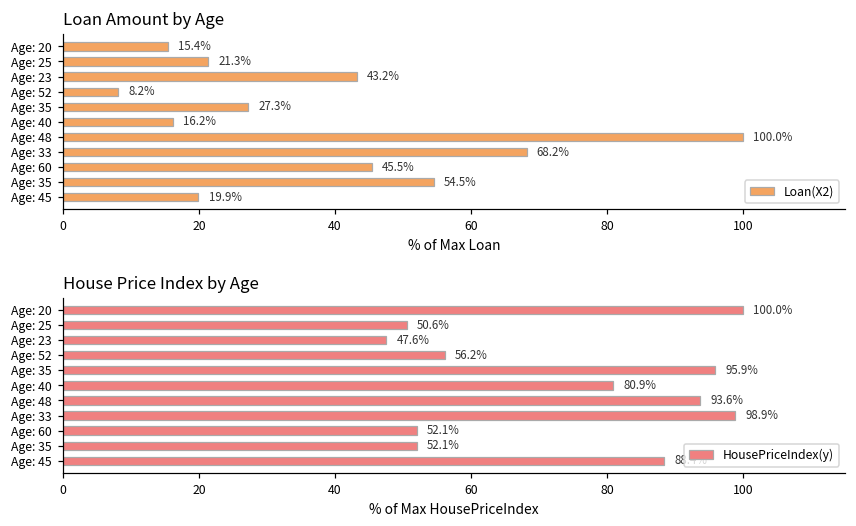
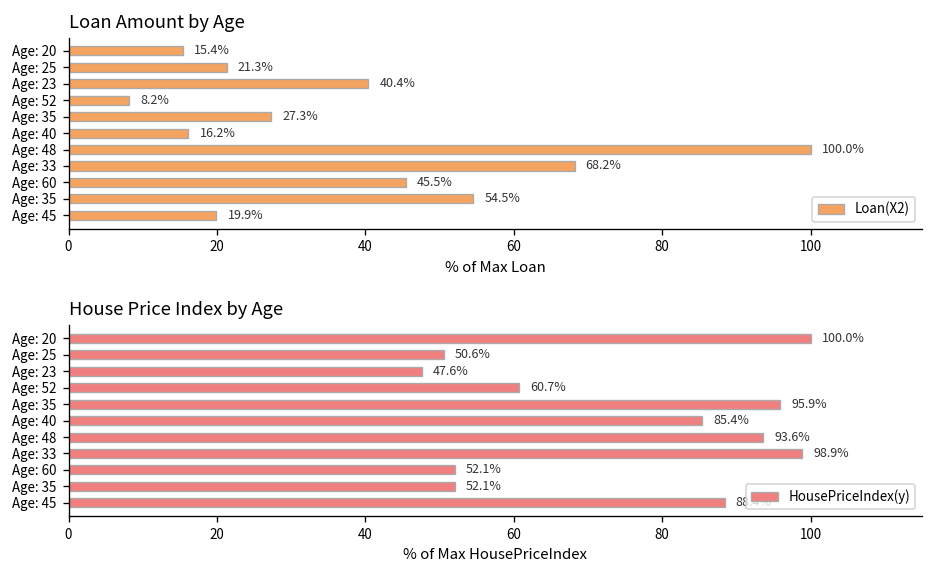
Loan Amount by Age, Age: 23: 43.2% -> 40.4%
House Price Index by Age, Age: 52: 56.2% -> 60.7%
House Price Index by Age, Age: 40: 80.9% -> 85.4%
